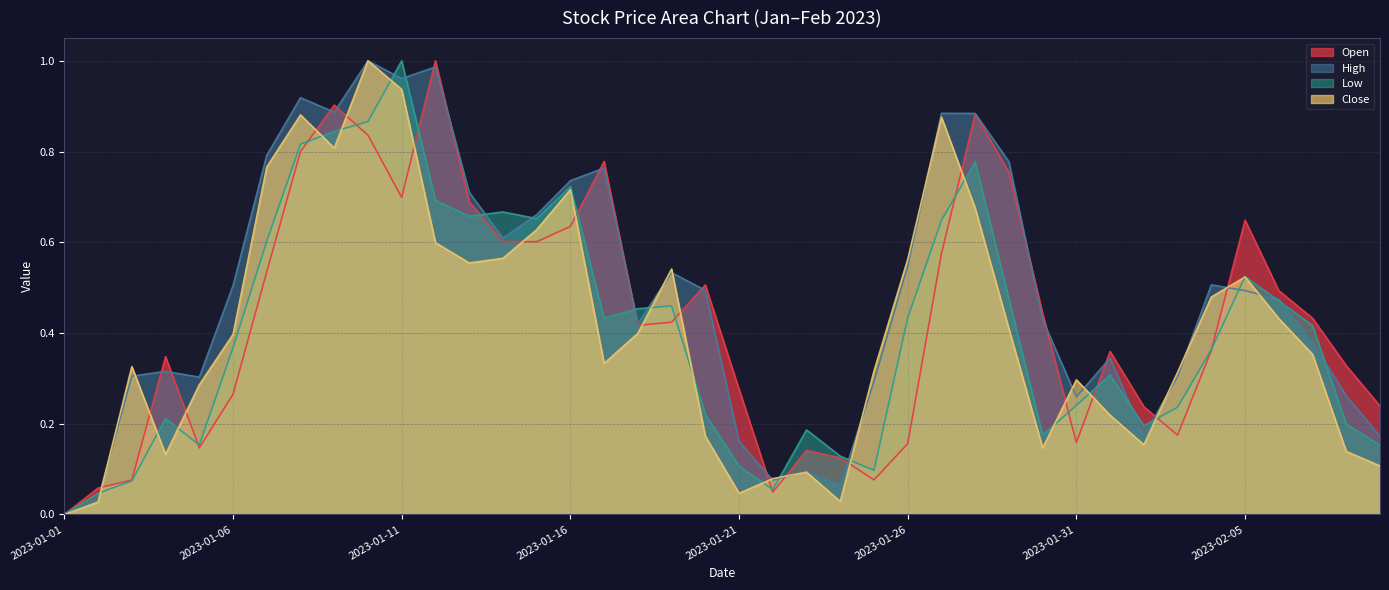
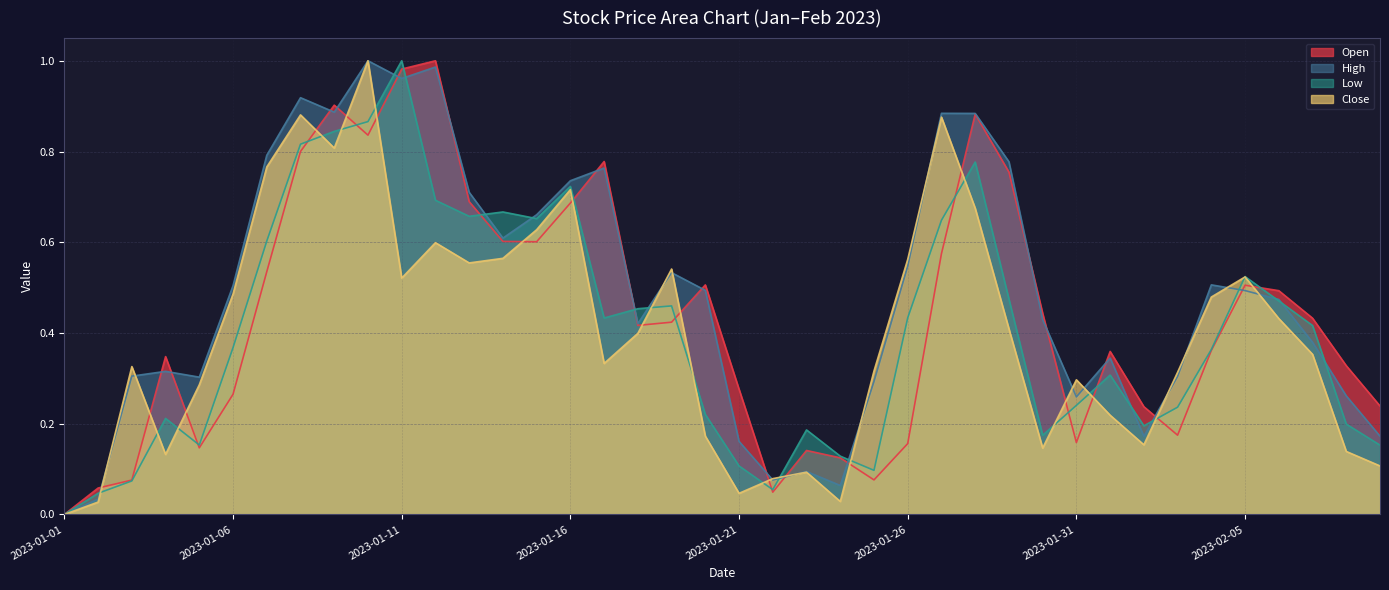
Close, 2023-01-06: 0.40 -> 0.49
Open, 2023-01-11: 0.70 -> 0.98
Close, 2023-01-11: 0.94 -> 0.52
Open, 2023-01-16: 0.63 -> 0.69
Open, 2023-02-05: 0.65 -> 0.51
